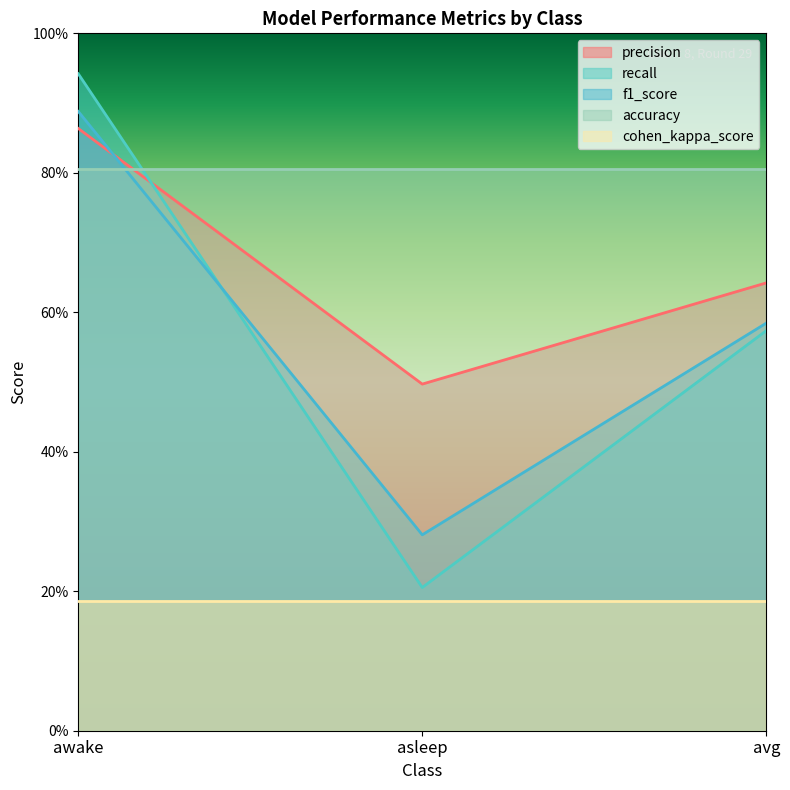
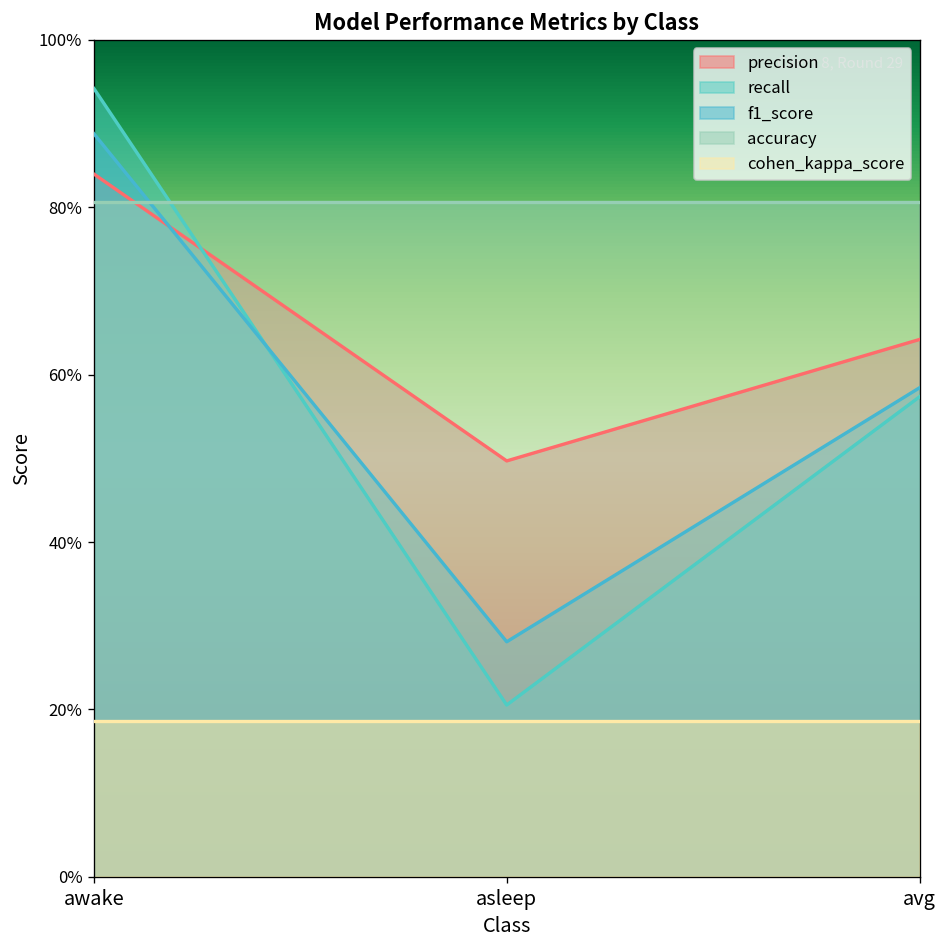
precision, awake: 86% -> 84%
